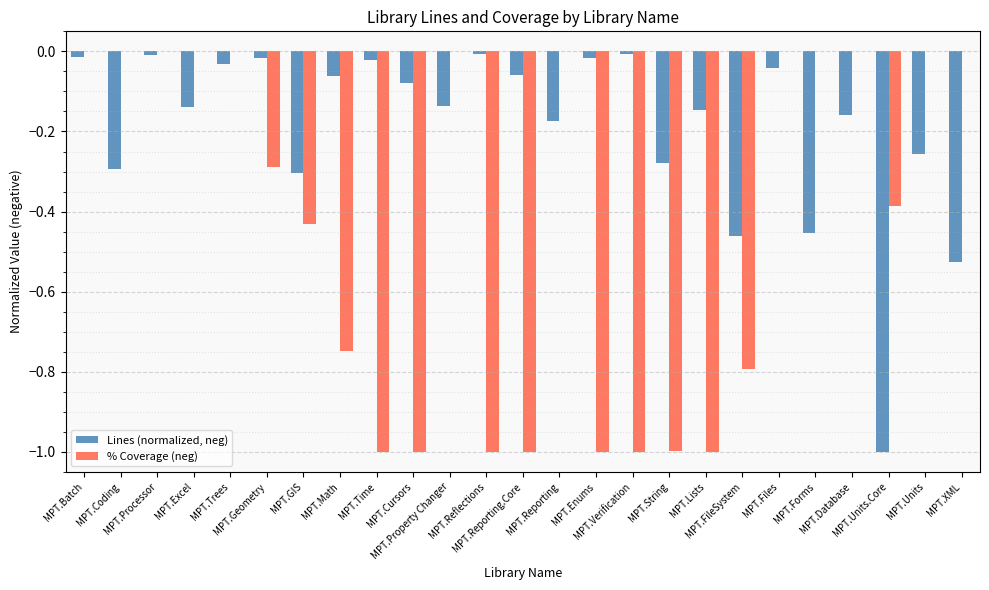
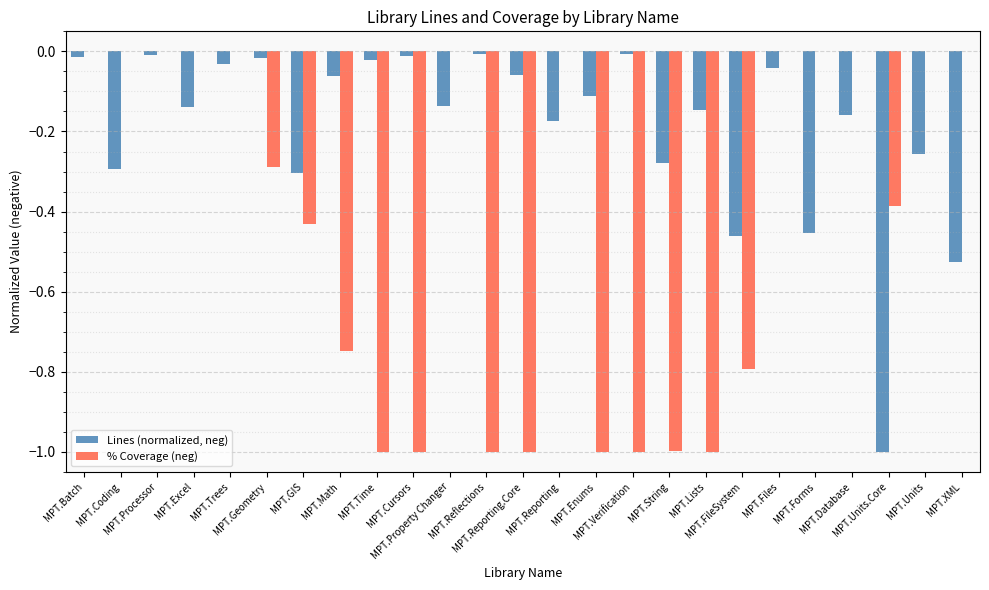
Lines (normalized, neg), MPT.Cursors: -0.08 -> -0.01
Lines (normalized, neg), MPT.Enums: -0.02 -> -0.11
